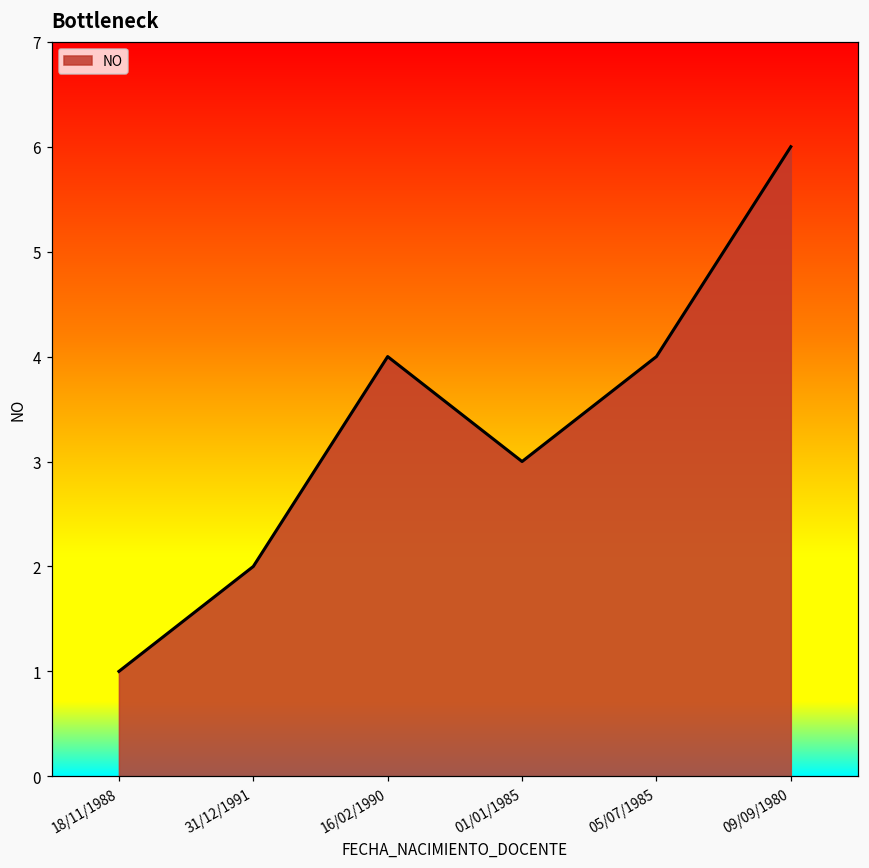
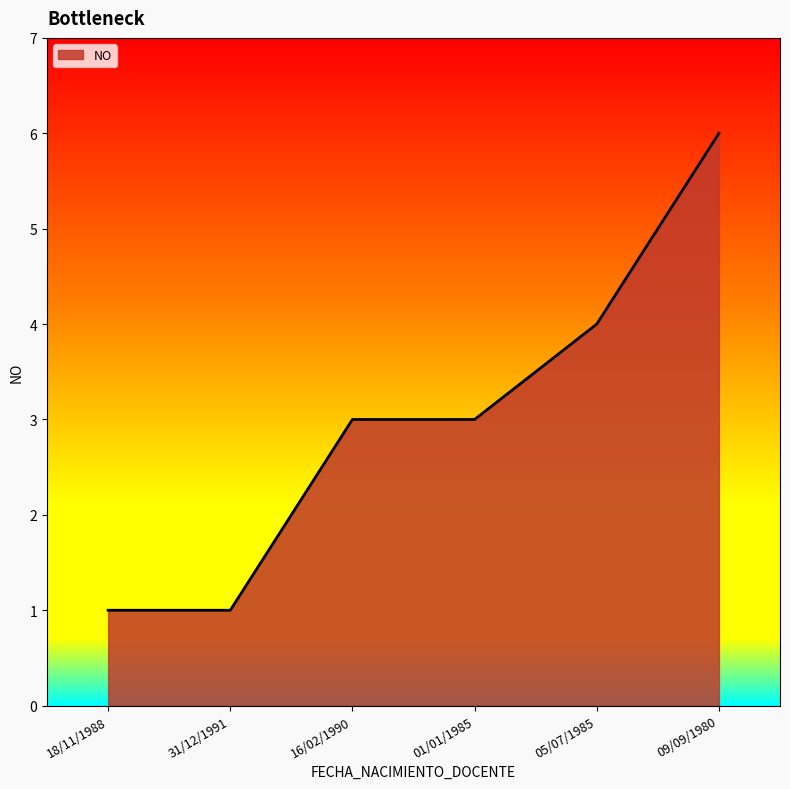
31/12/1991: 2 -> 1
16/02/1990: 4 -> 3
